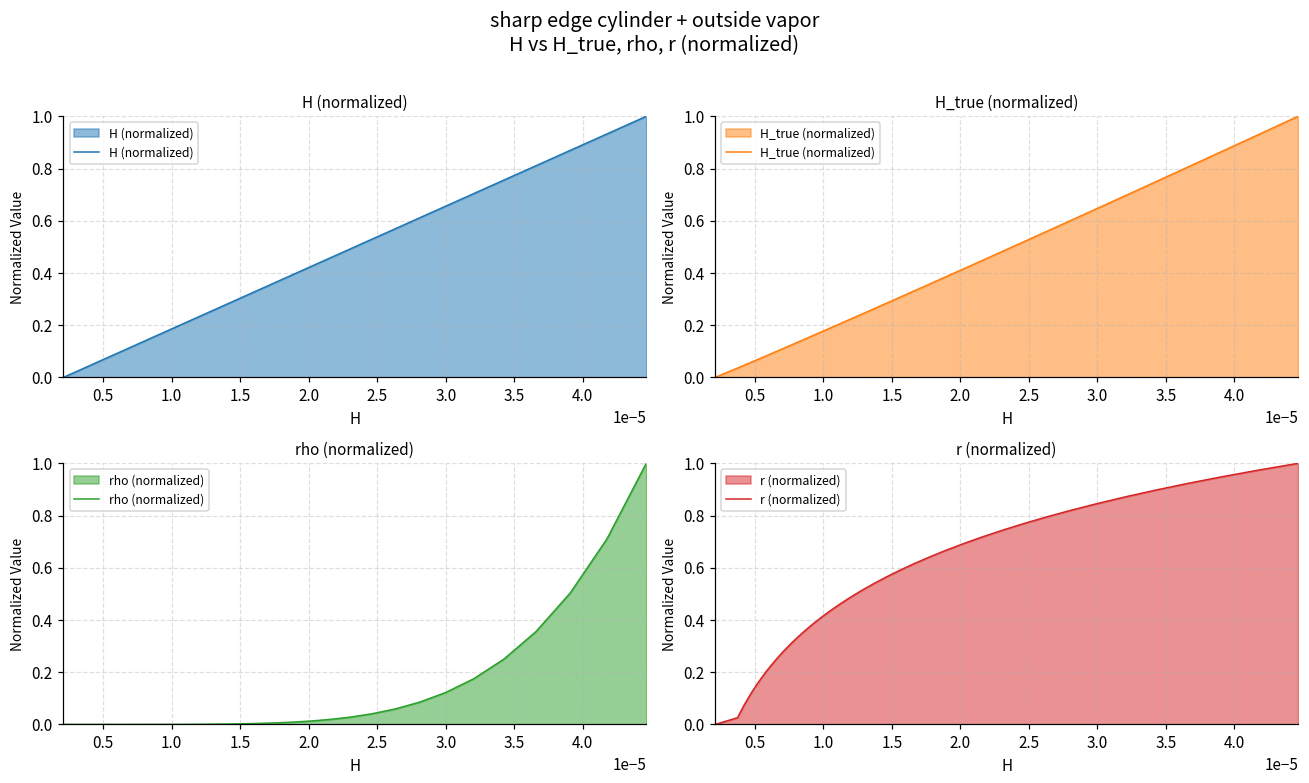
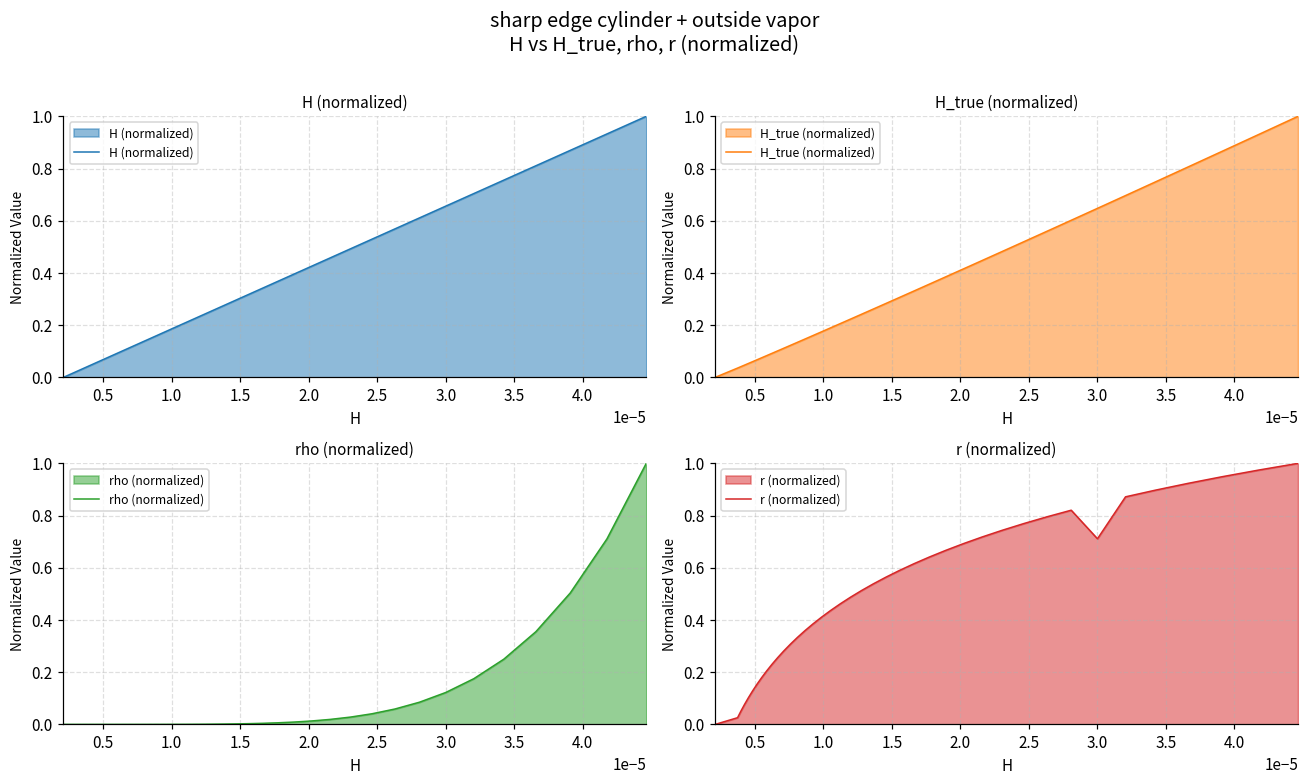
r (normalized), 3.0: 0.85 -> 0.71
